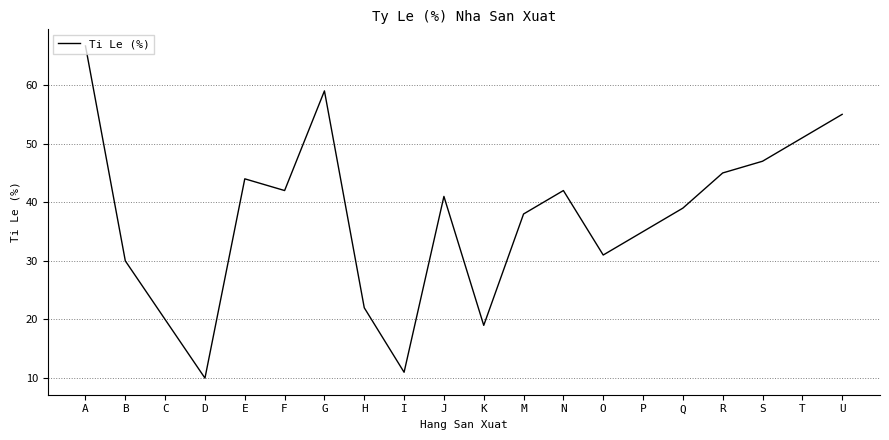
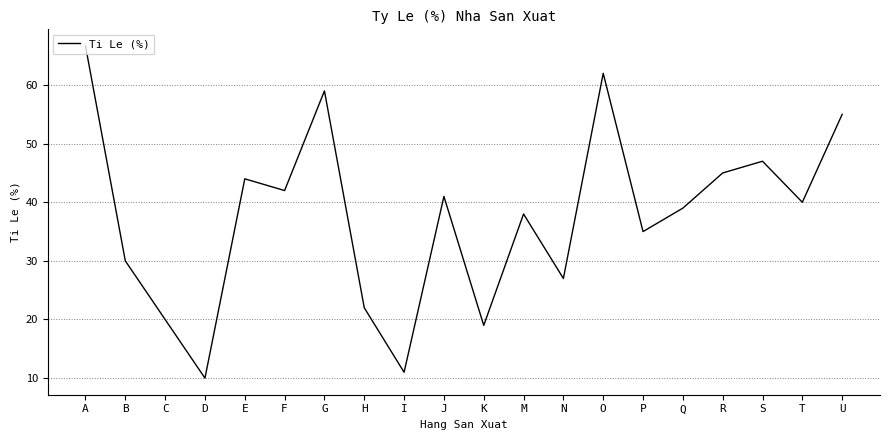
N: 42 -> 27
O: 31 -> 62
T: 51 -> 40
